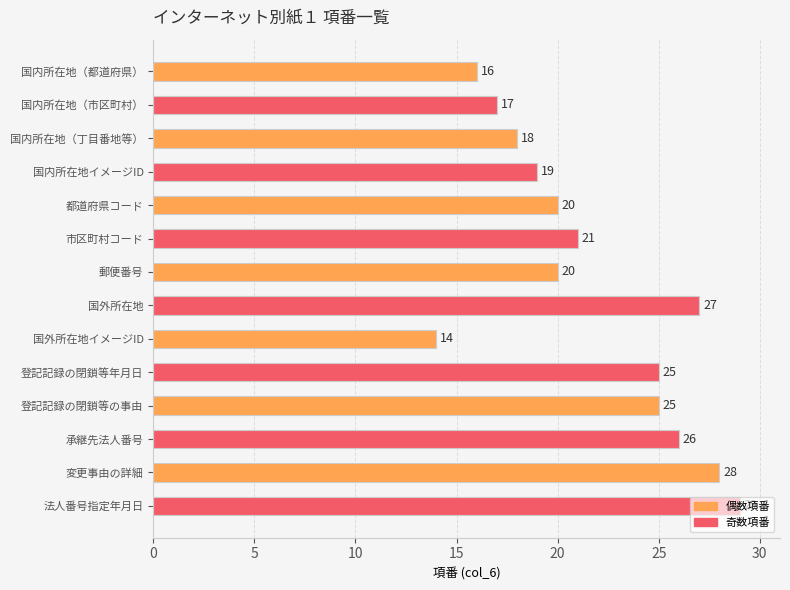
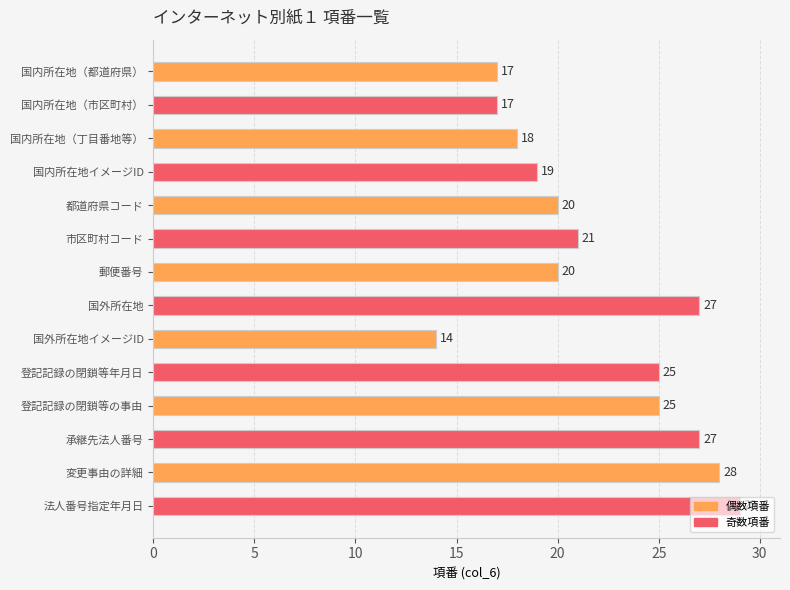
国内所在地（都道府県）: 16 -> 17
承継先法人番号: 26 -> 27
